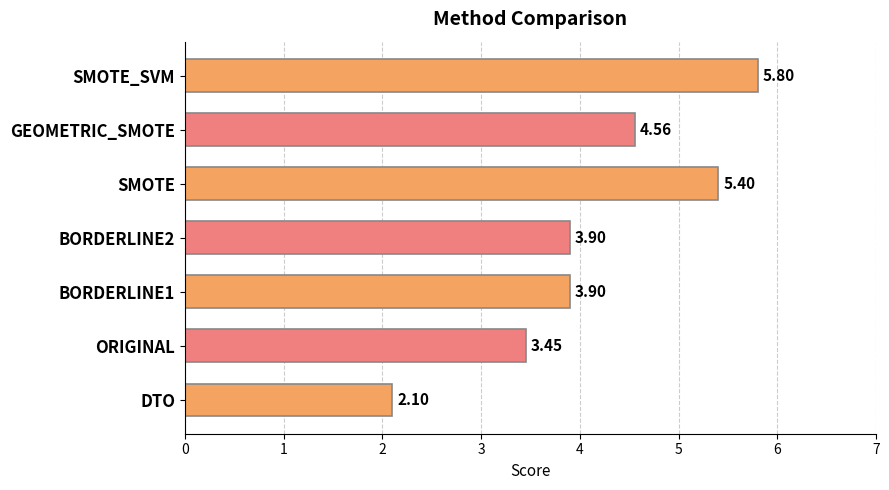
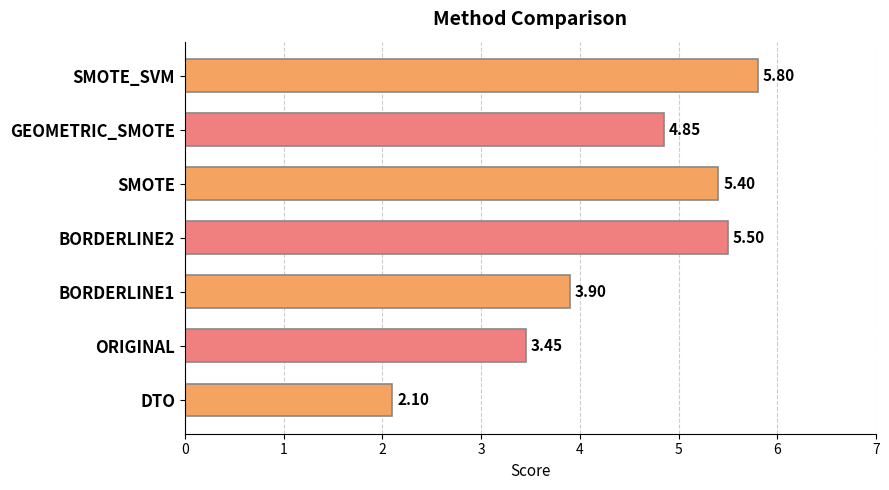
GEOMETRIC_SMOTE: 4.56 -> 4.85
BORDERLINE2: 3.90 -> 5.50
